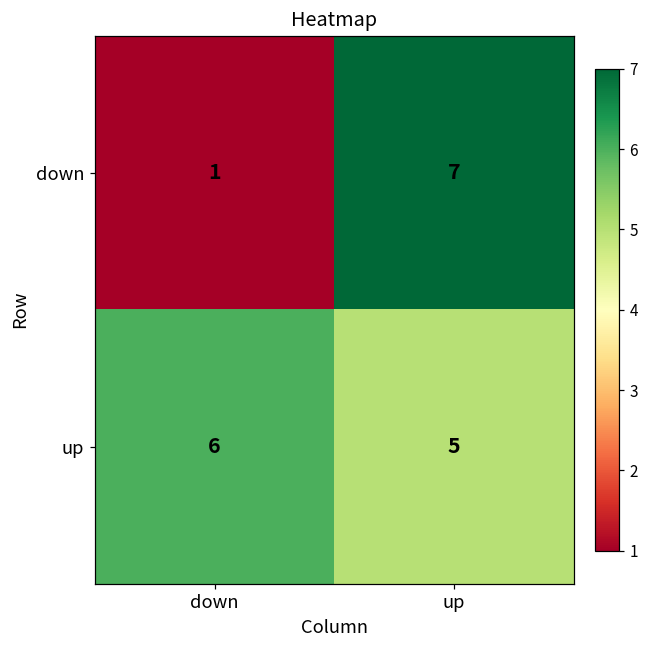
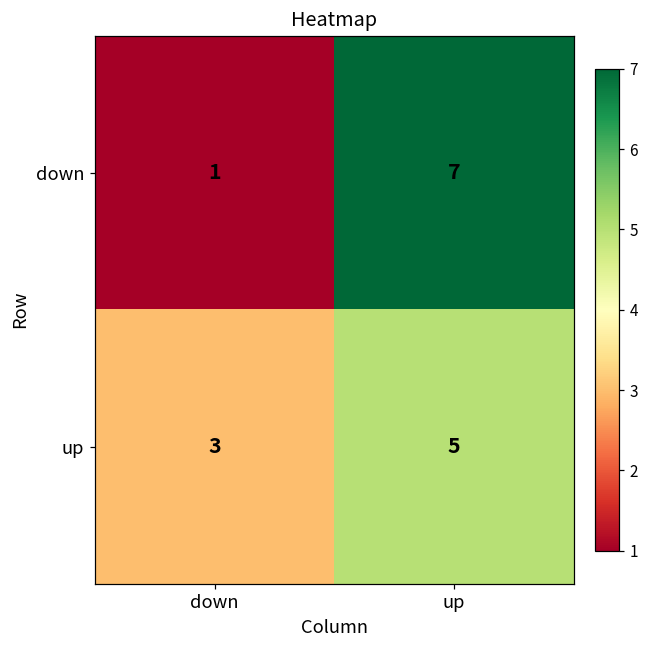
up, down: 6 -> 3
